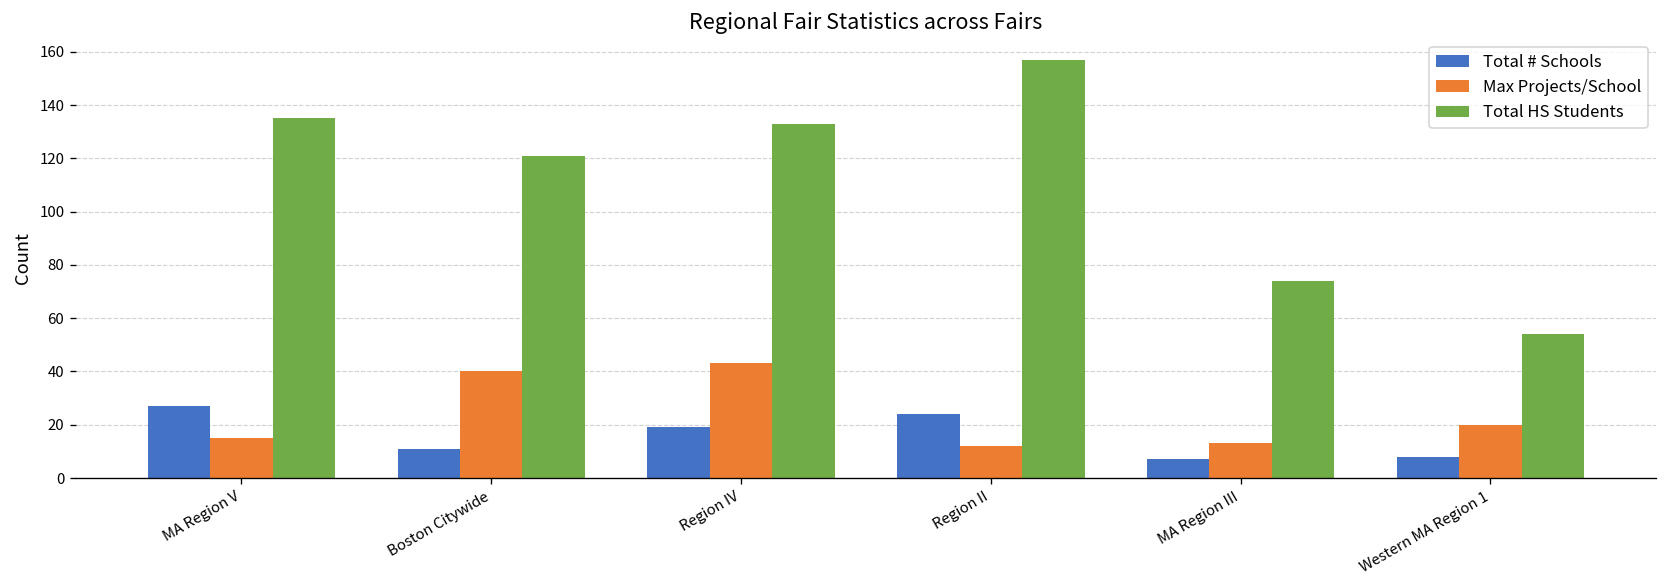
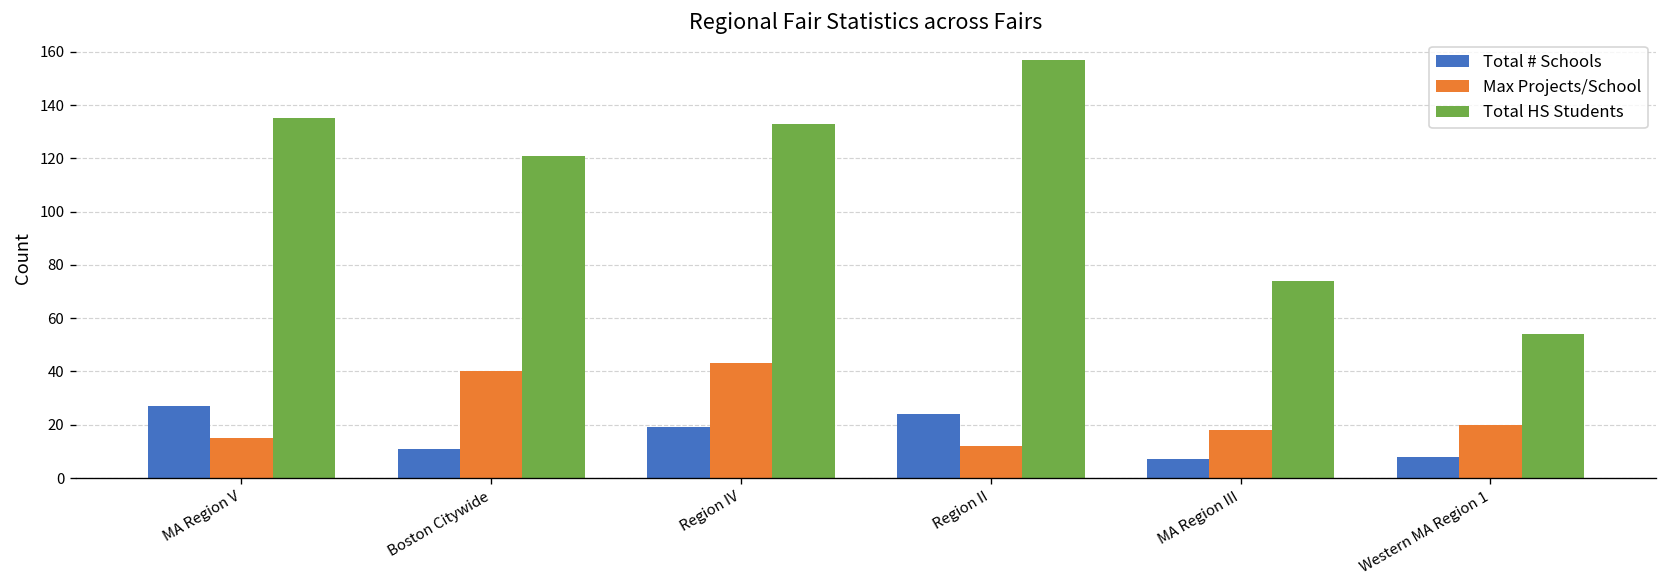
Max Projects/School, MA Region III: 13 -> 18
